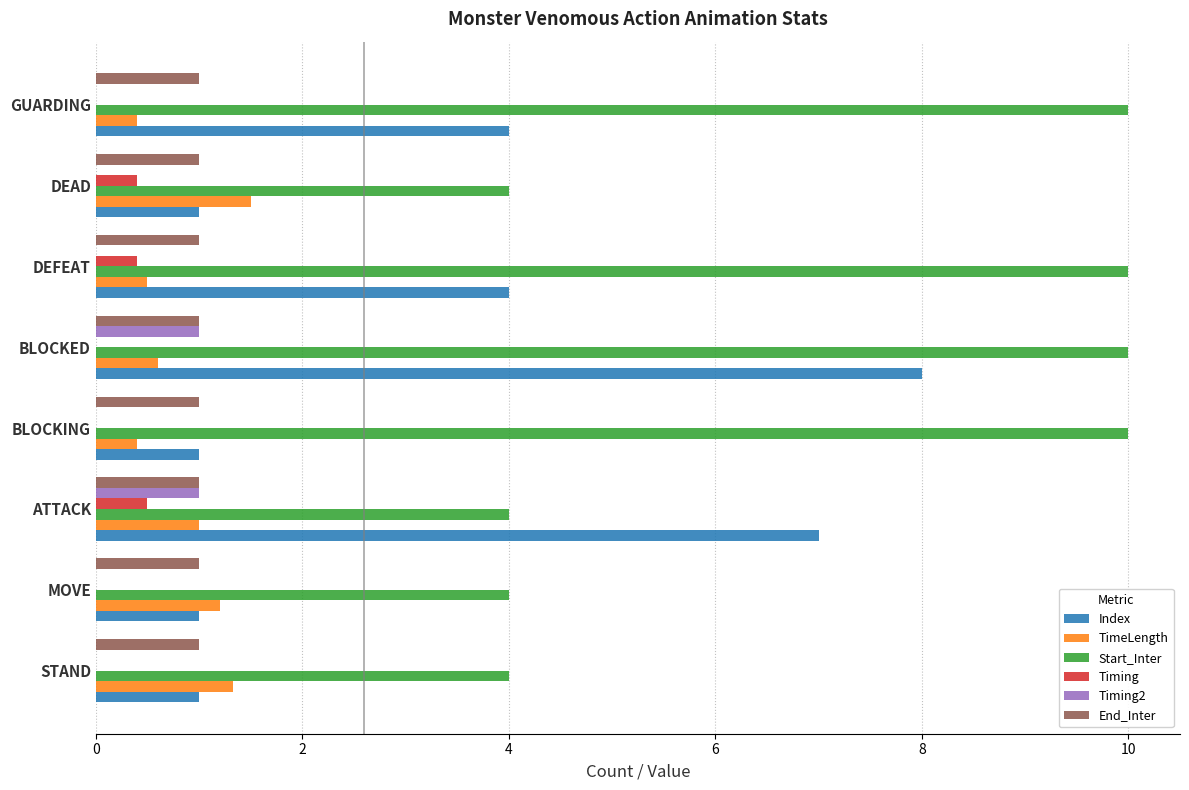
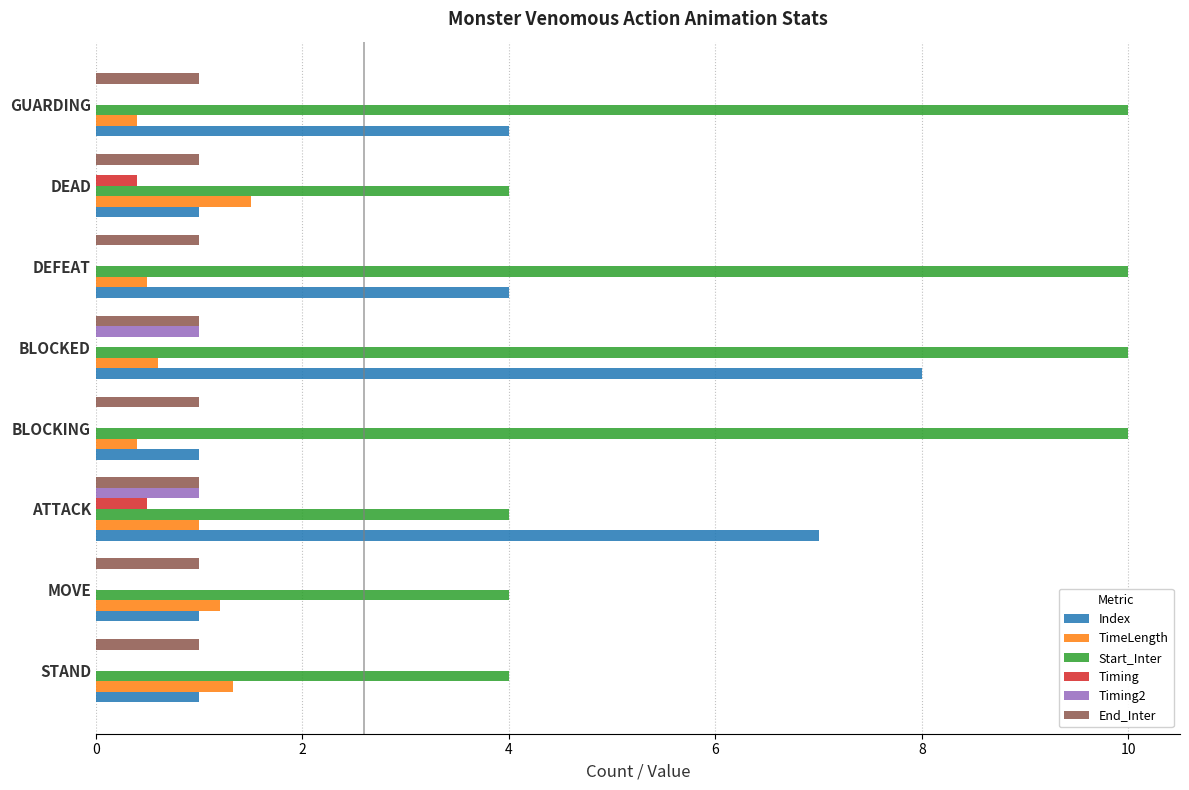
Timing, DEFEAT: 0.4 -> 0.0
